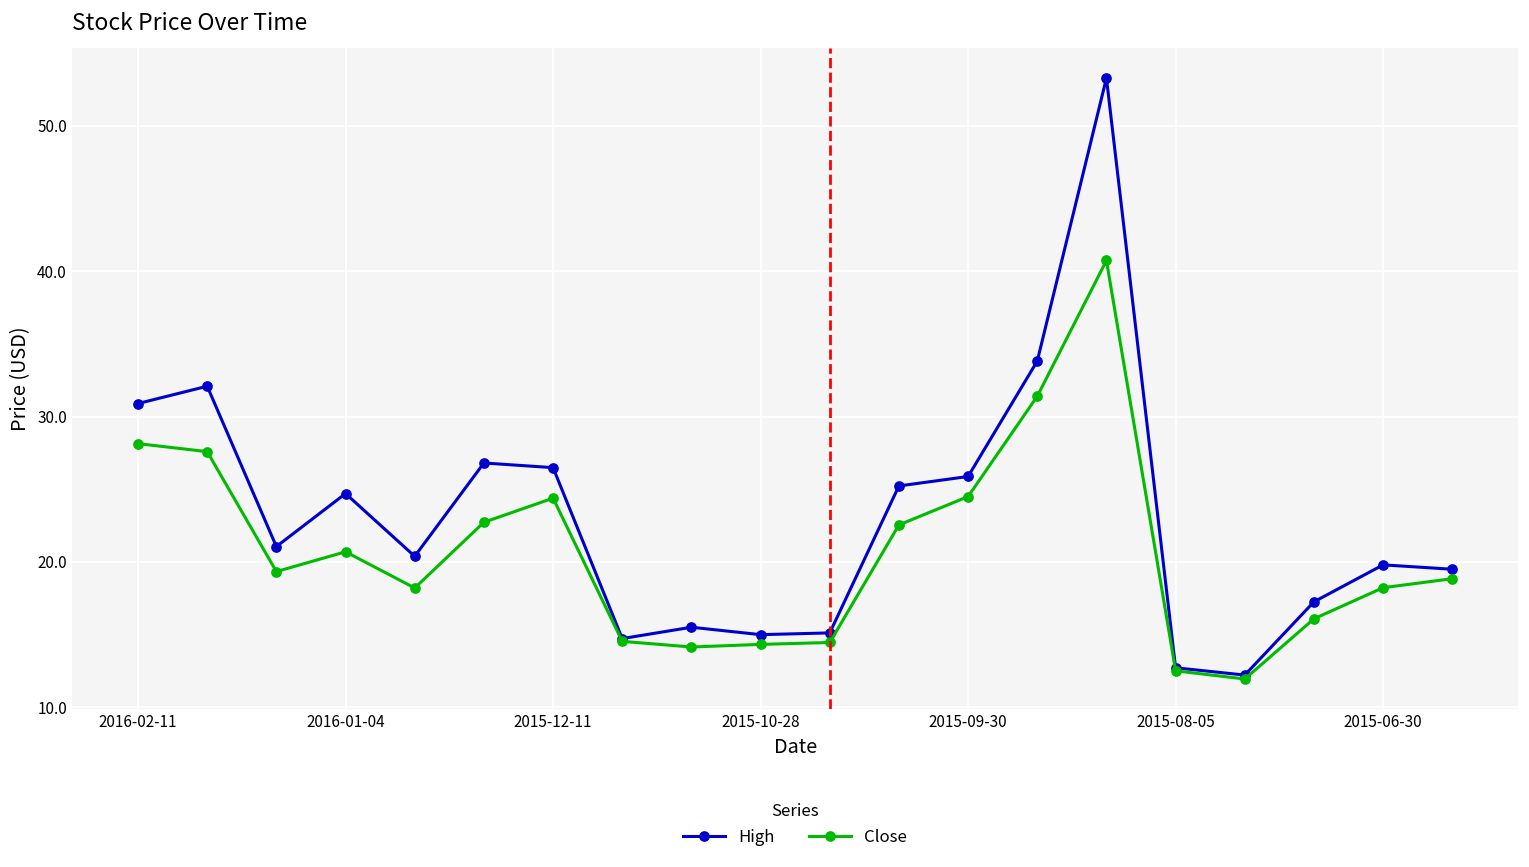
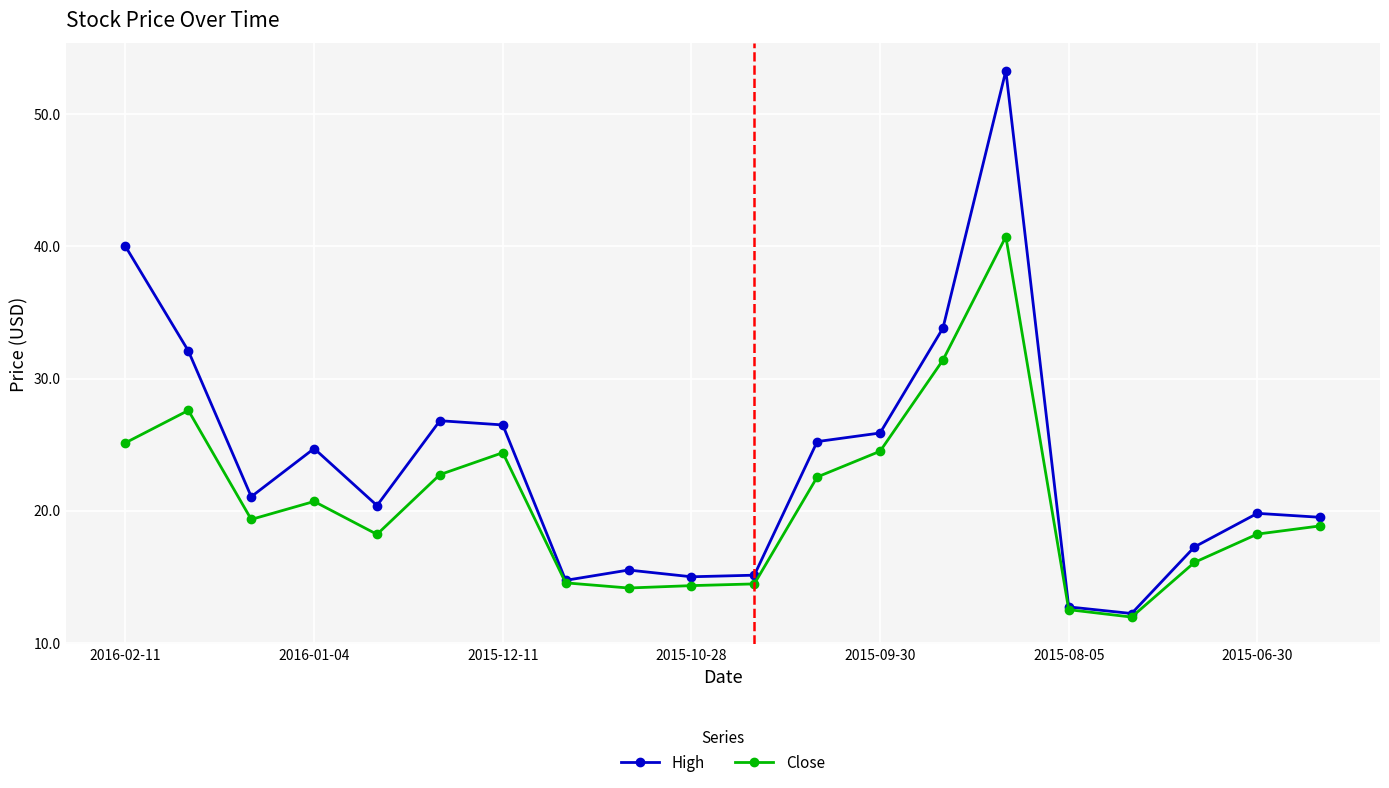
High, 2016-02-11: 30.9 -> 40.0
Close, 2016-02-11: 28.1 -> 25.1
